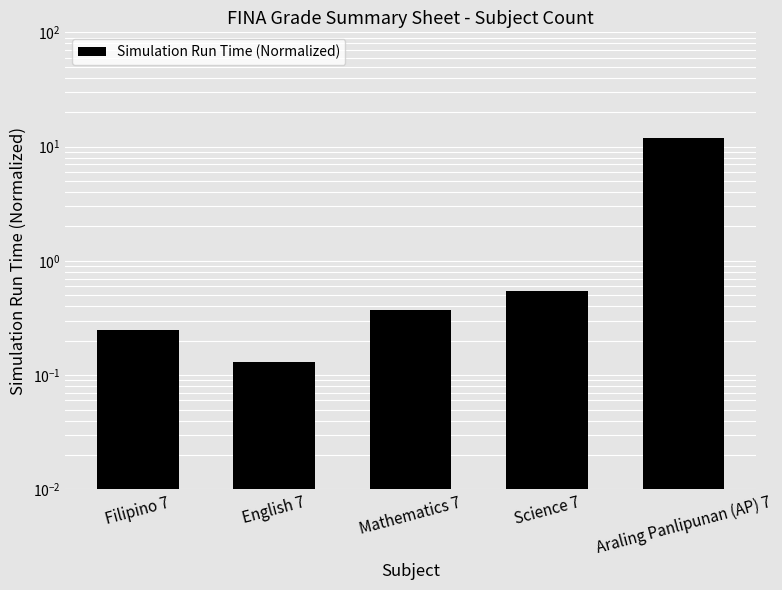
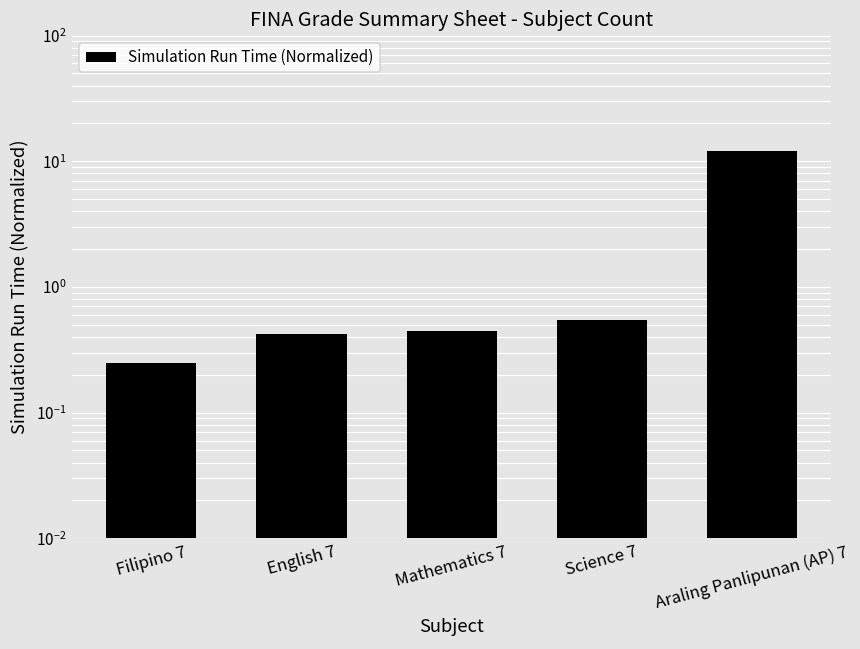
English 7: 0.13 -> 0.42
Mathematics 7: 0.37 -> 0.45
